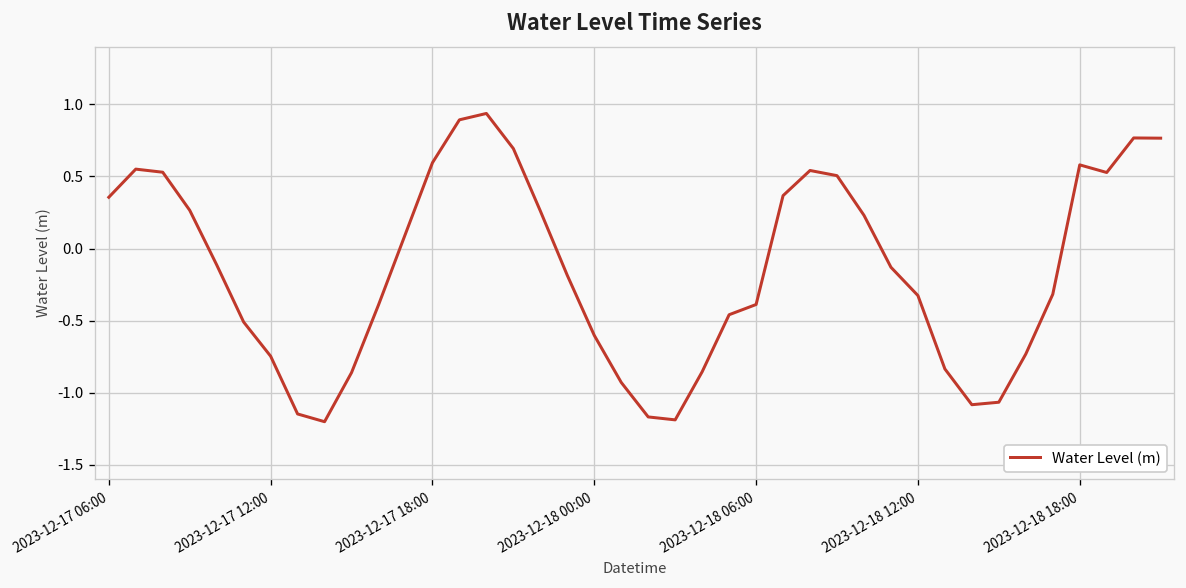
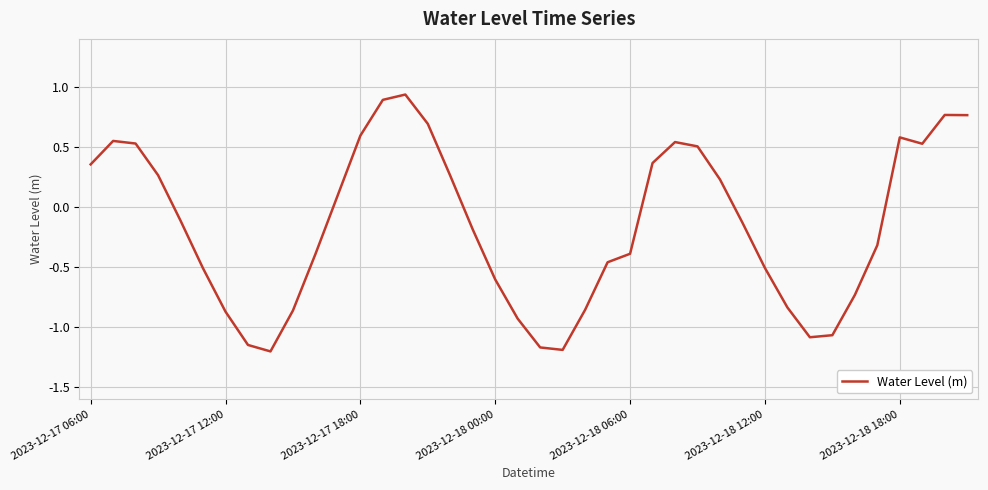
2023-12-17 12:00: -0.75 -> -0.87
2023-12-18 12:00: -0.33 -> -0.51
